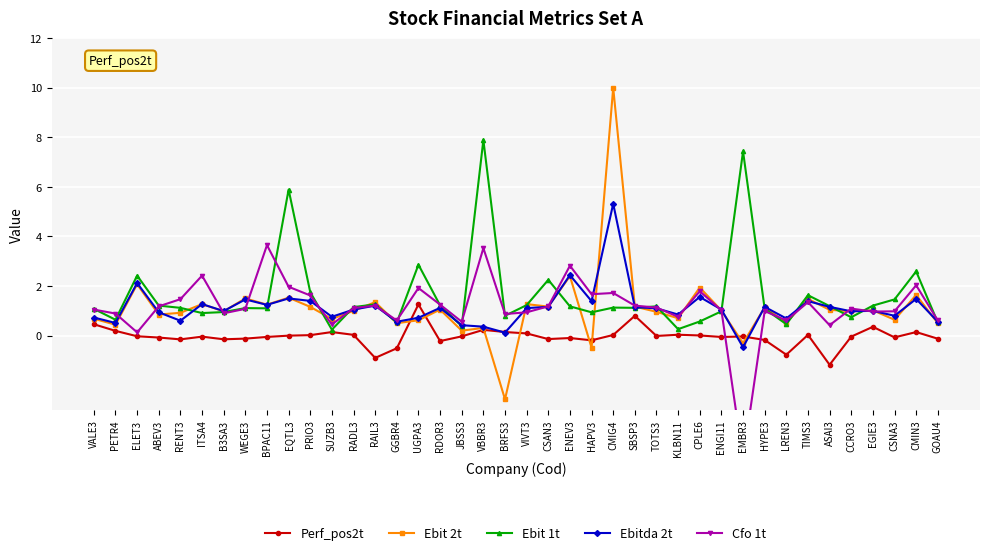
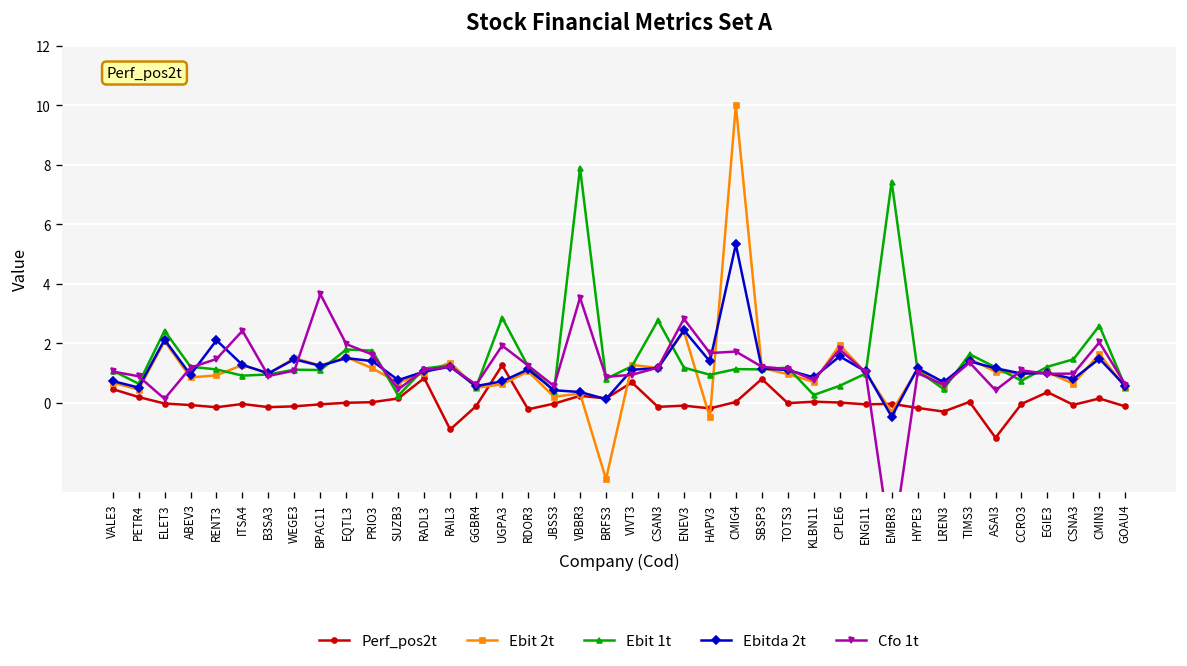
Ebitda 2t, RENT3: 0.6 -> 2.1
Ebit 1t, EQTL3: 5.9 -> 1.8
Perf_pos2t, RADL3: 0.0 -> 0.8
Perf_pos2t, GGBR4: -0.5 -> -0.1
Perf_pos2t, VIVT3: 0.1 -> 0.7
Ebit 1t, CSAN3: 2.3 -> 2.8
Perf_pos2t, LREN3: -0.8 -> -0.3
